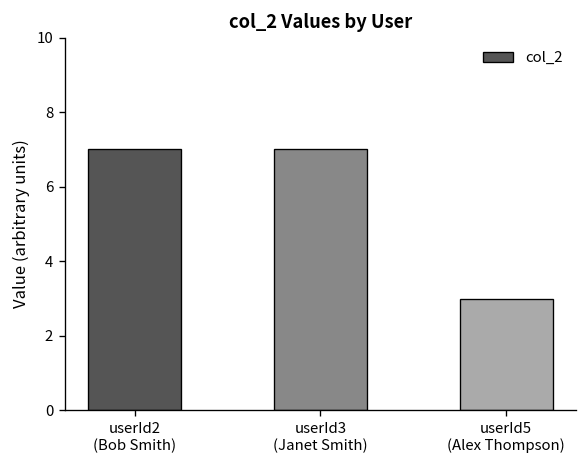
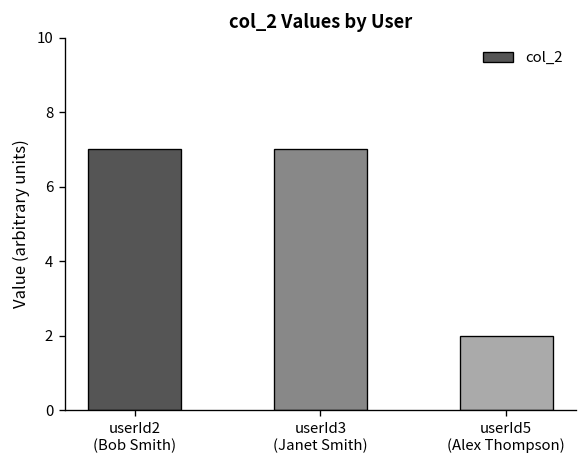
userId5 (Alex Thompson): 3 -> 2
